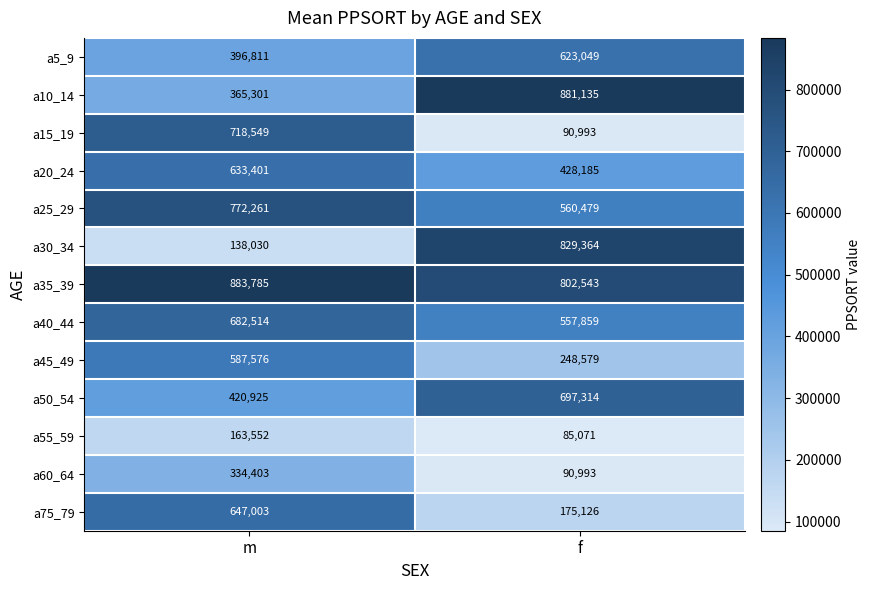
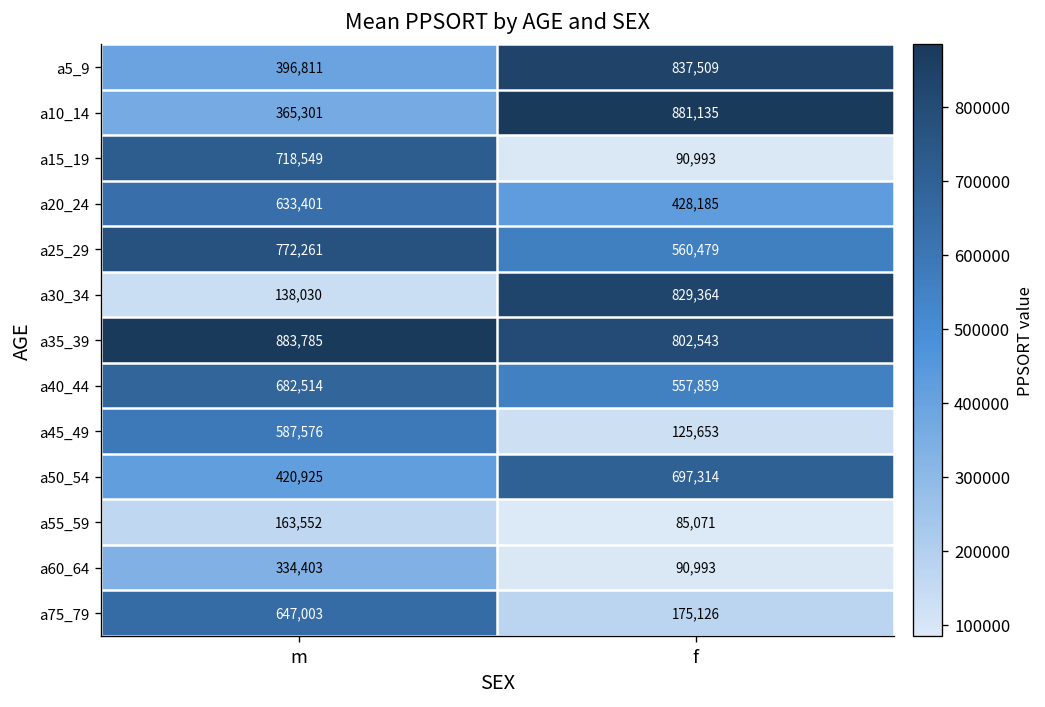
a5_9, f: 623,049 -> 837,509
a45_49, f: 248,579 -> 125,653
